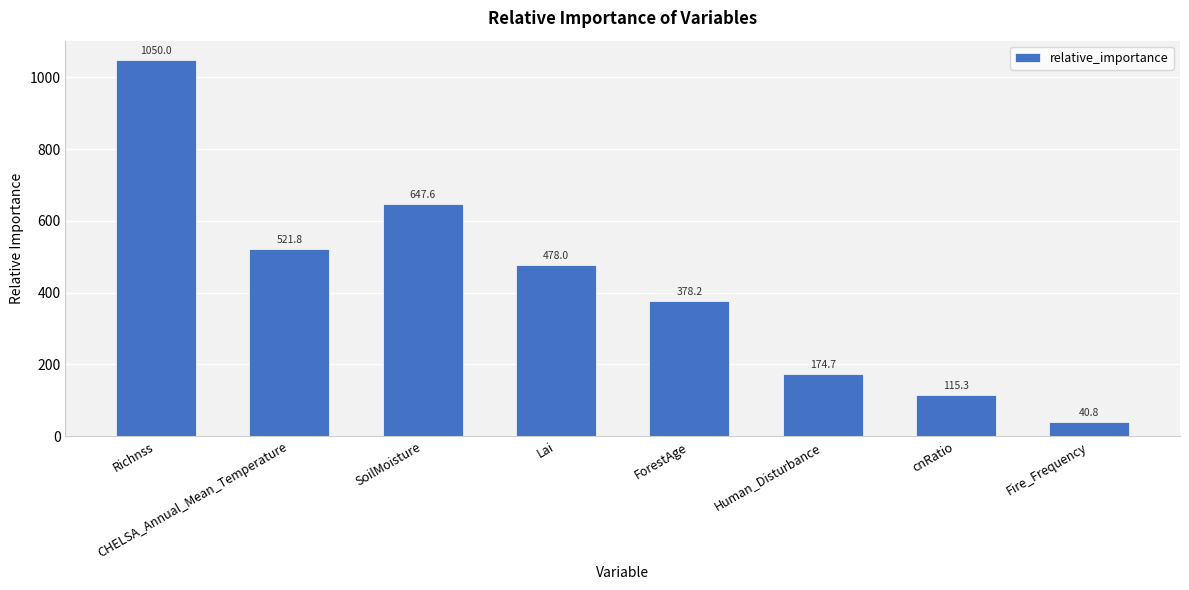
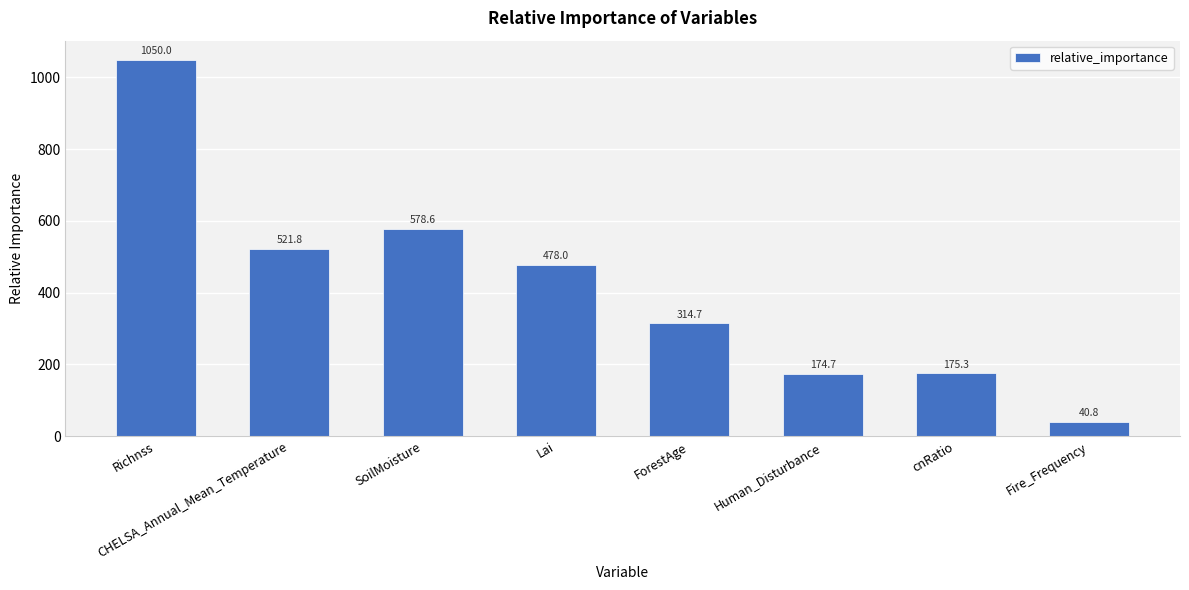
SoilMoisture: 647.6 -> 578.6
ForestAge: 378.2 -> 314.7
cnRatio: 115.3 -> 175.3
